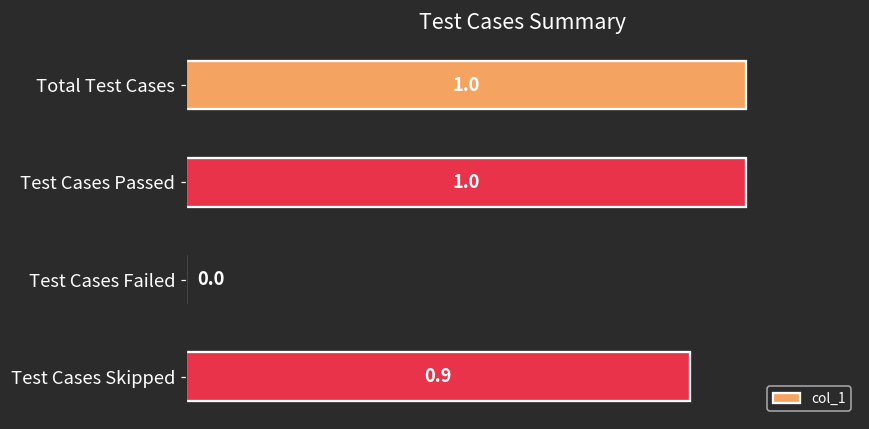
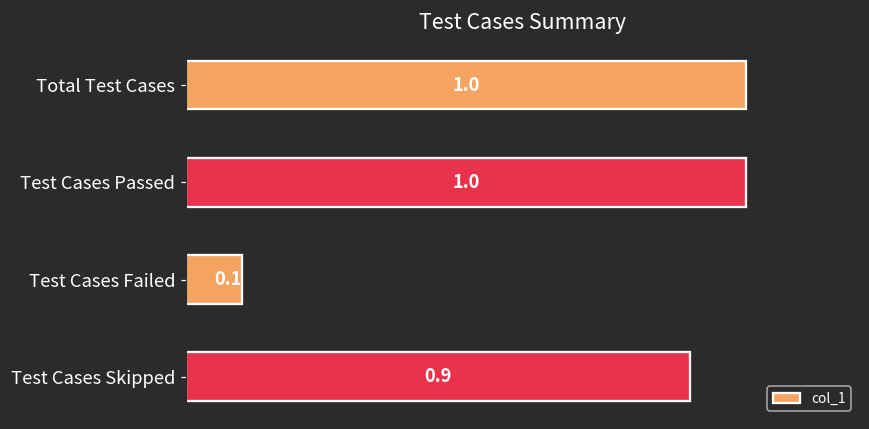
Test Cases Failed: 0.0 -> 0.1
